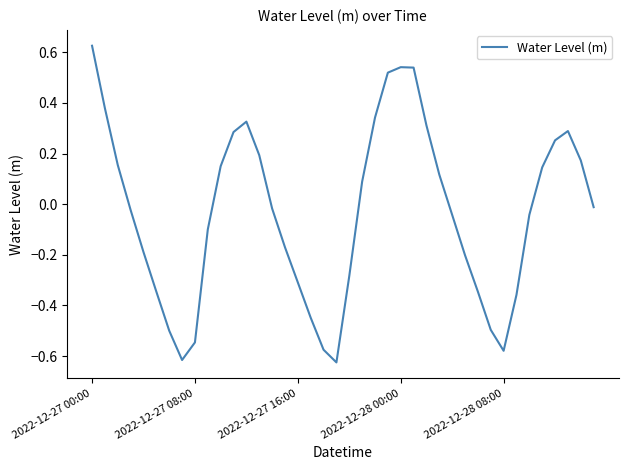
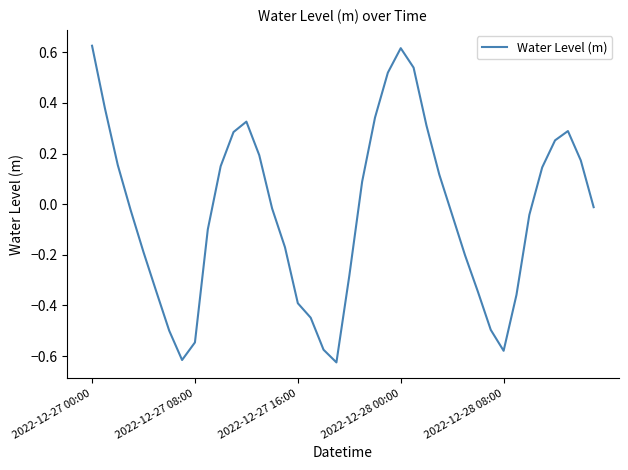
2022-12-27 16:00: -0.31 -> -0.39
2022-12-28 00:00: 0.54 -> 0.62
